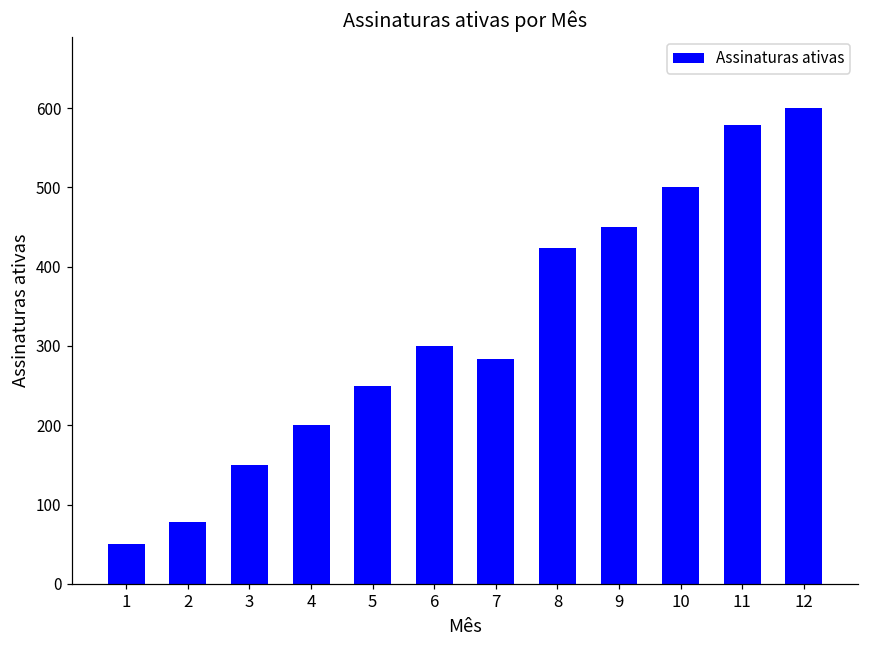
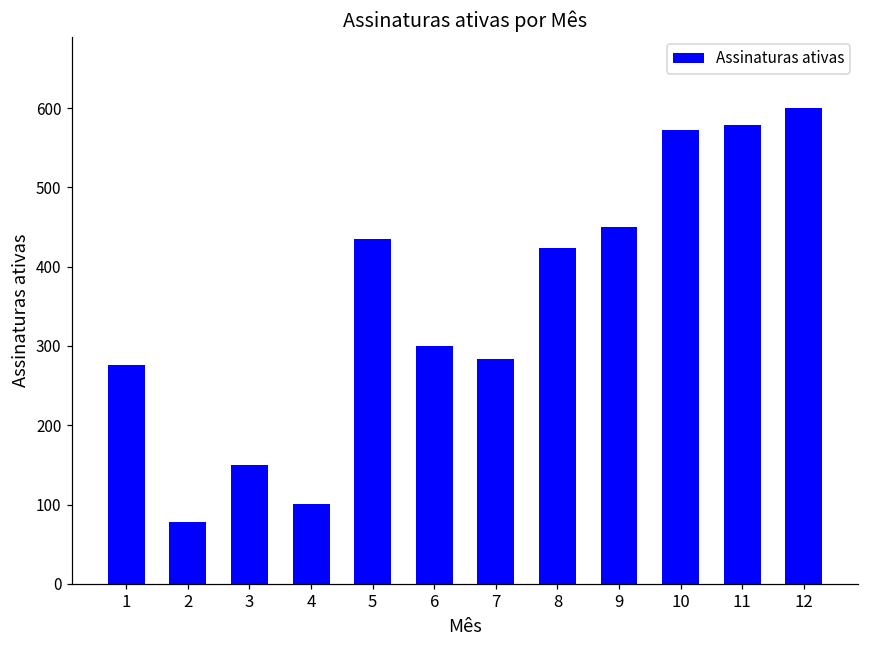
1: 50 -> 280
4: 200 -> 100
5: 250 -> 440
10: 500 -> 570
